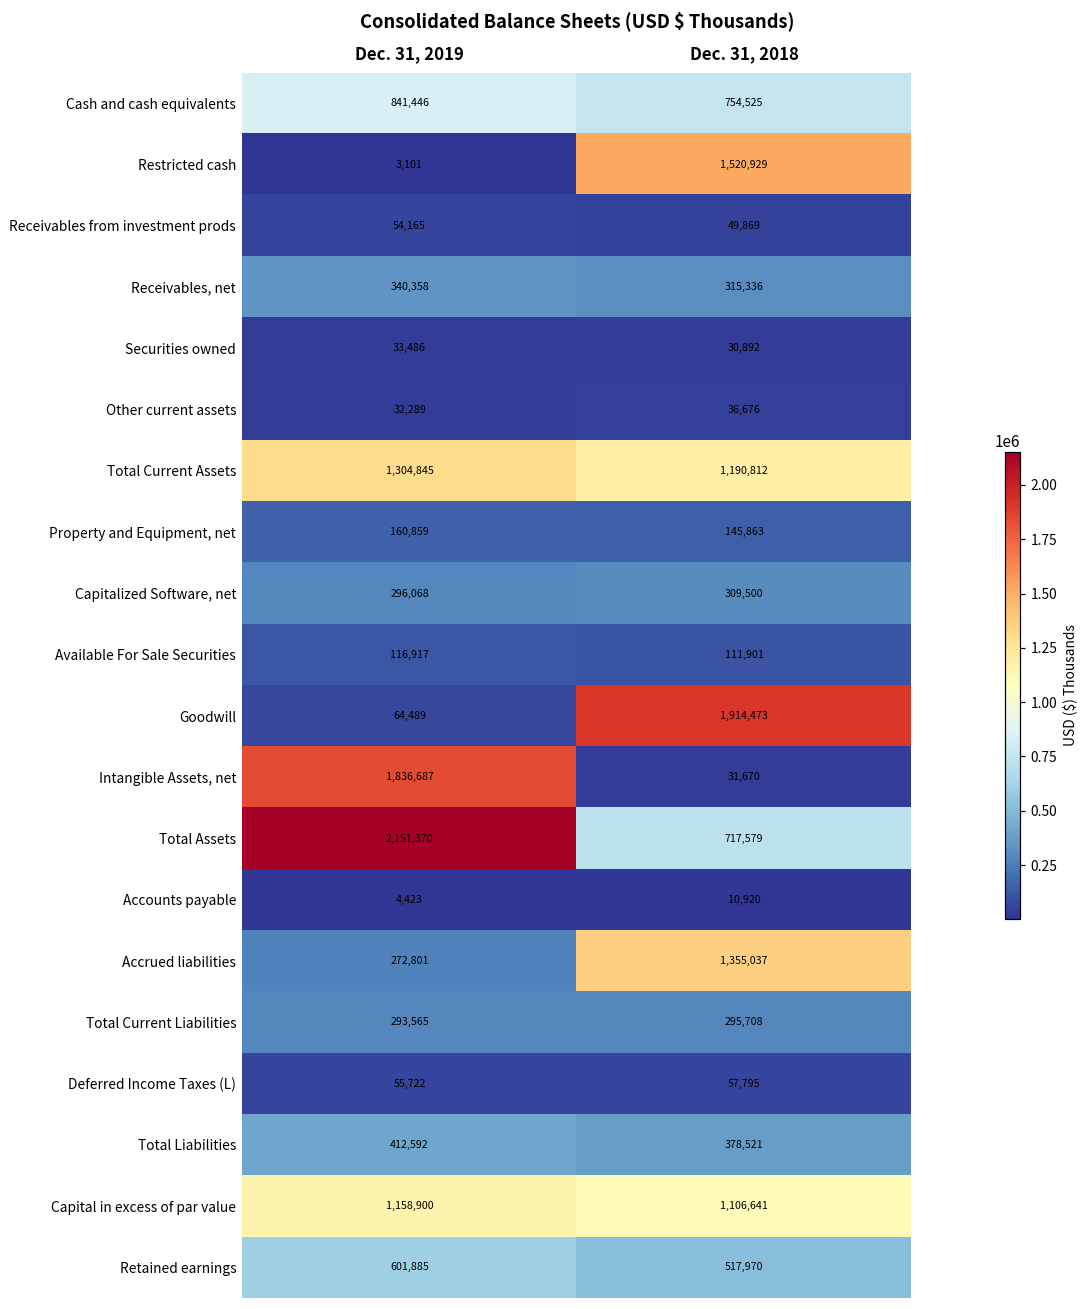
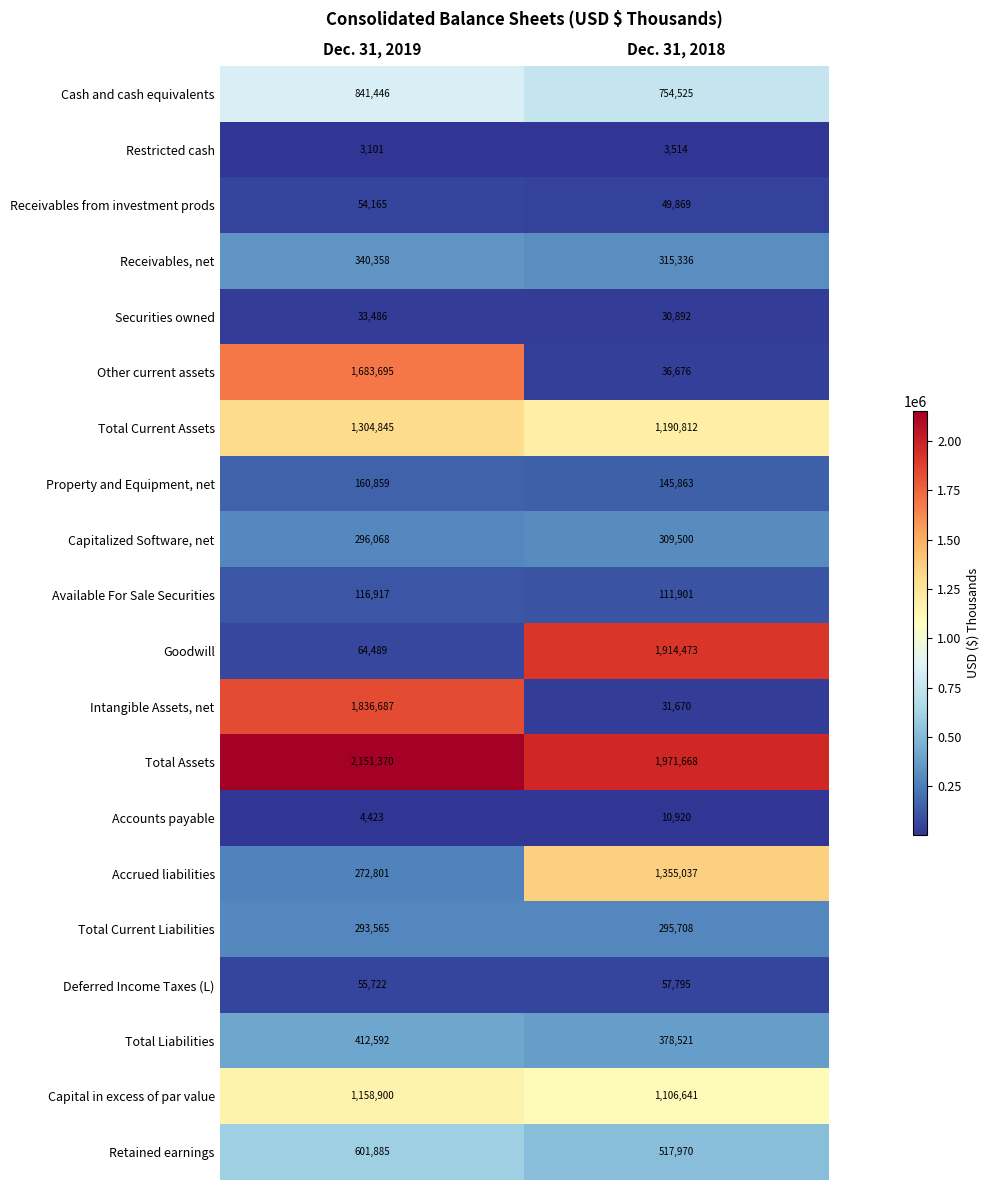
Restricted cash, Dec. 31, 2018: 1,520,929 -> 3,514
Other current assets, Dec. 31, 2019: 32,289 -> 1,683,695
Total Assets, Dec. 31, 2018: 717,579 -> 1,971,668
